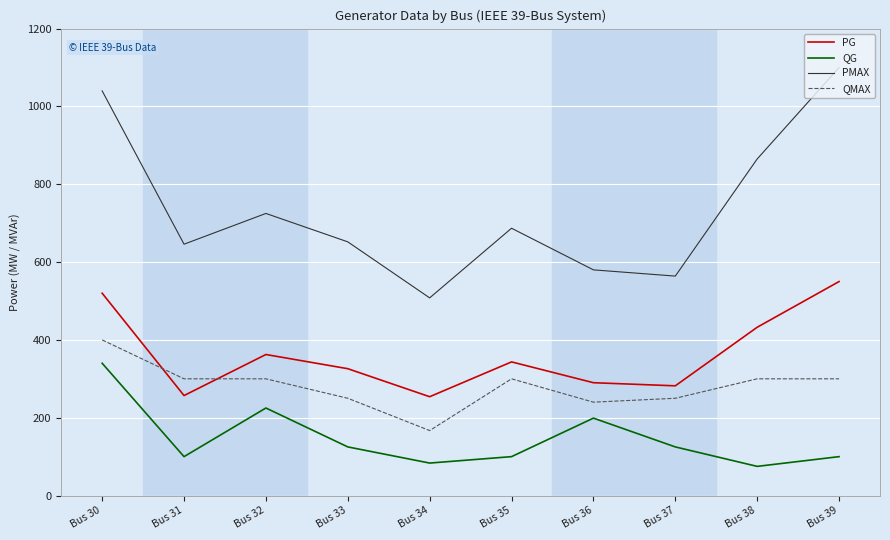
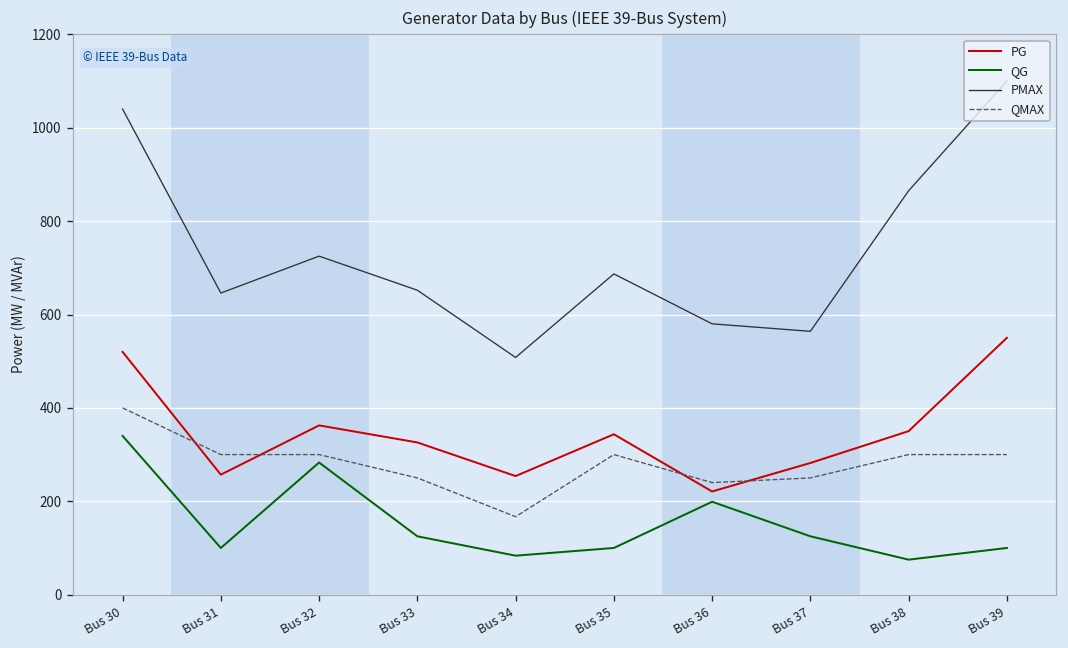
QG, Bus 32: 230 -> 280
PG, Bus 36: 290 -> 220
PG, Bus 38: 430 -> 350
